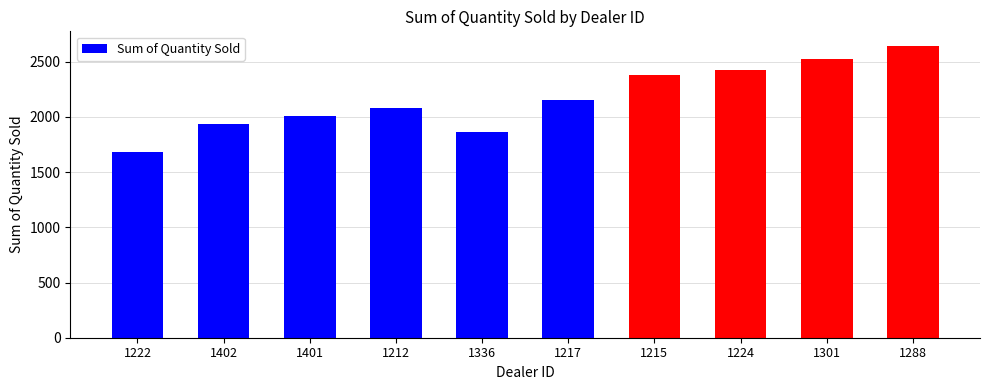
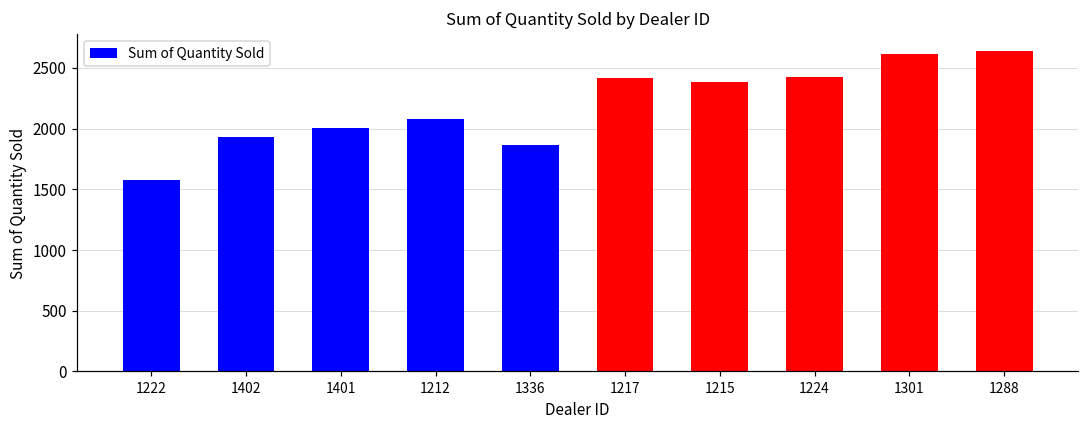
1222: 1680 -> 1580
1217: 2160 -> 2410
1301: 2520 -> 2610
